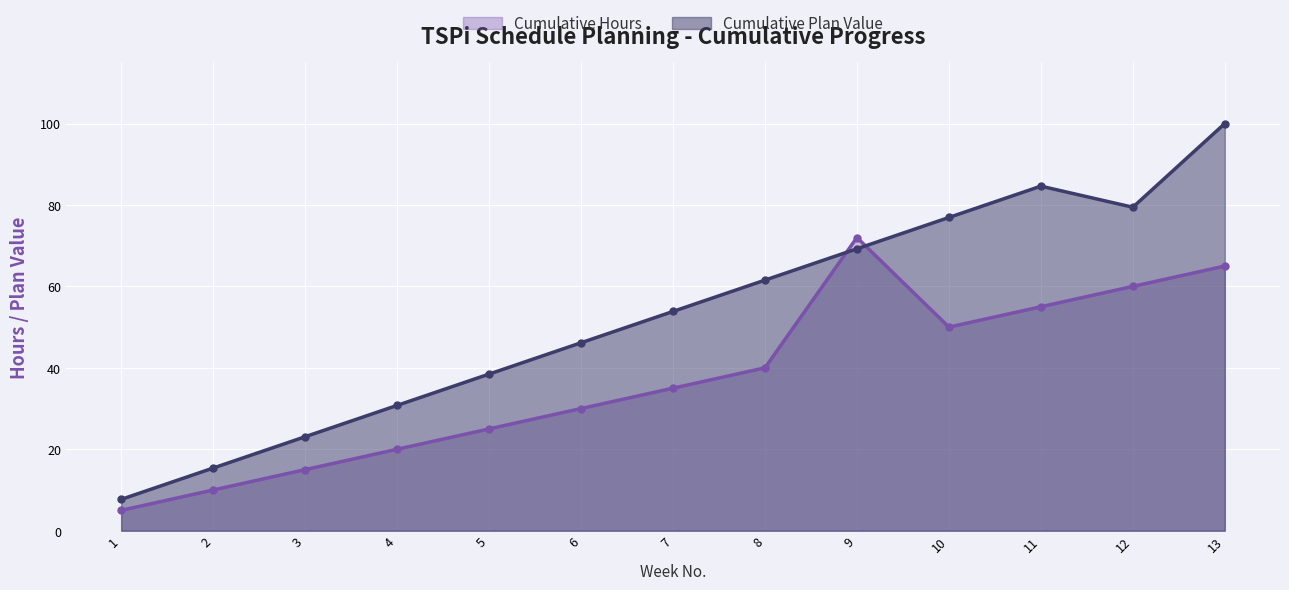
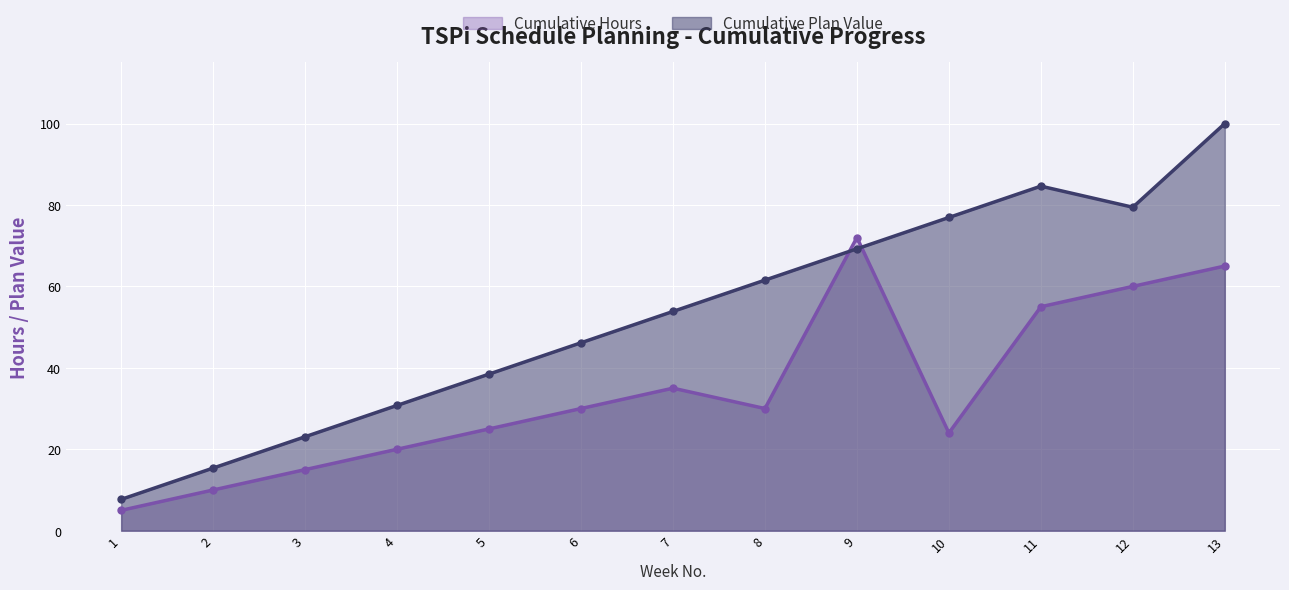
Cumulative Hours, 8: 40 -> 30
Cumulative Hours, 10: 50 -> 24
